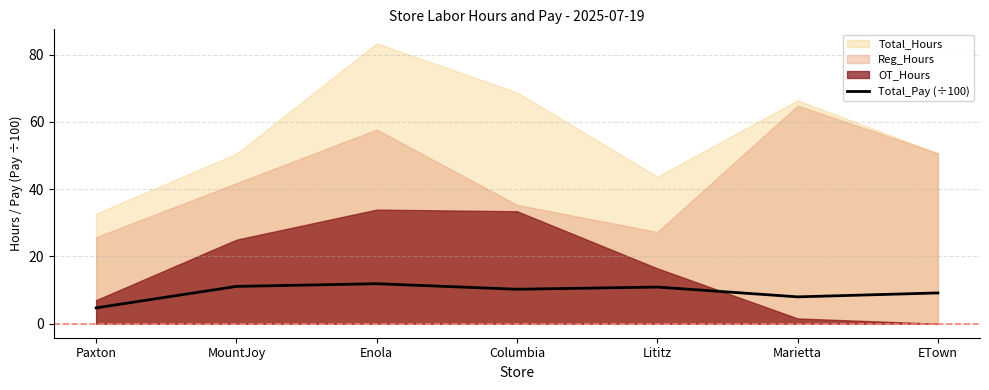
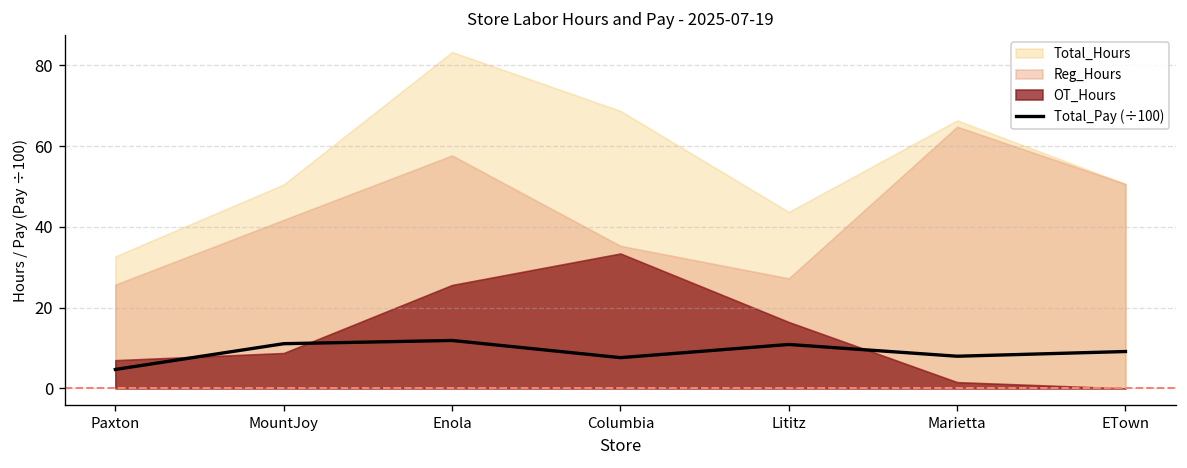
OT_Hours, MountJoy: 25 -> 9
OT_Hours, Enola: 34 -> 26
Total_Pay (÷100), Columbia: 10 -> 8
